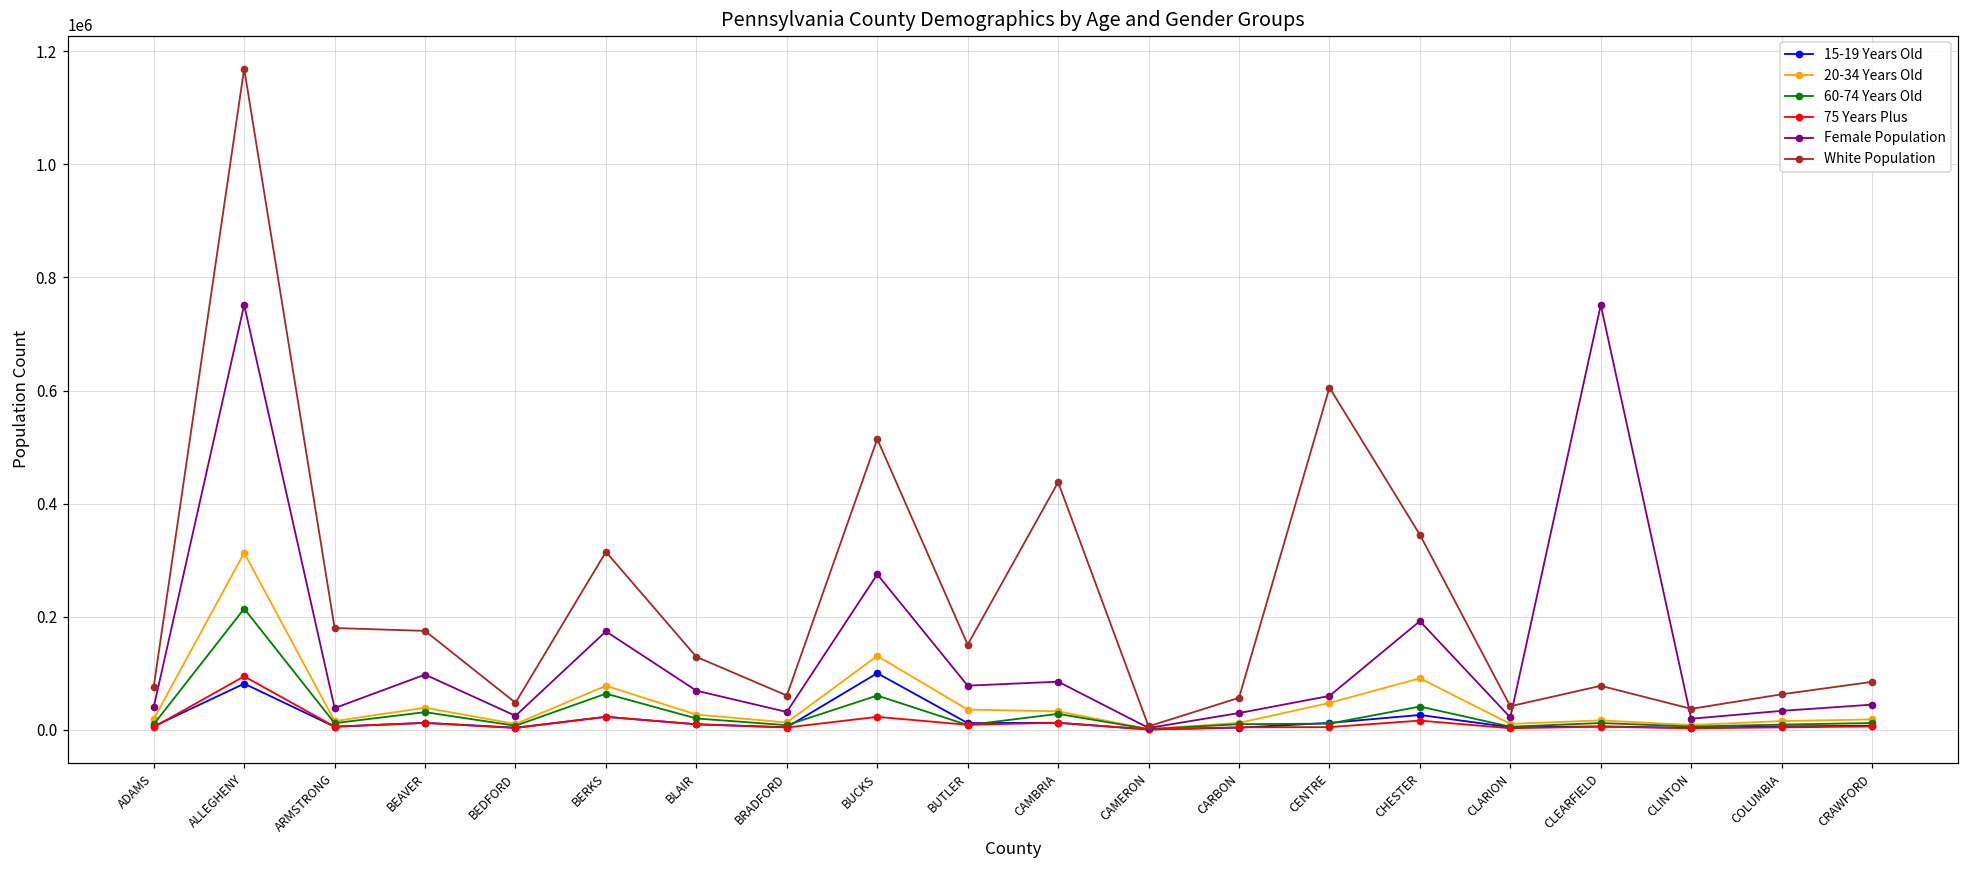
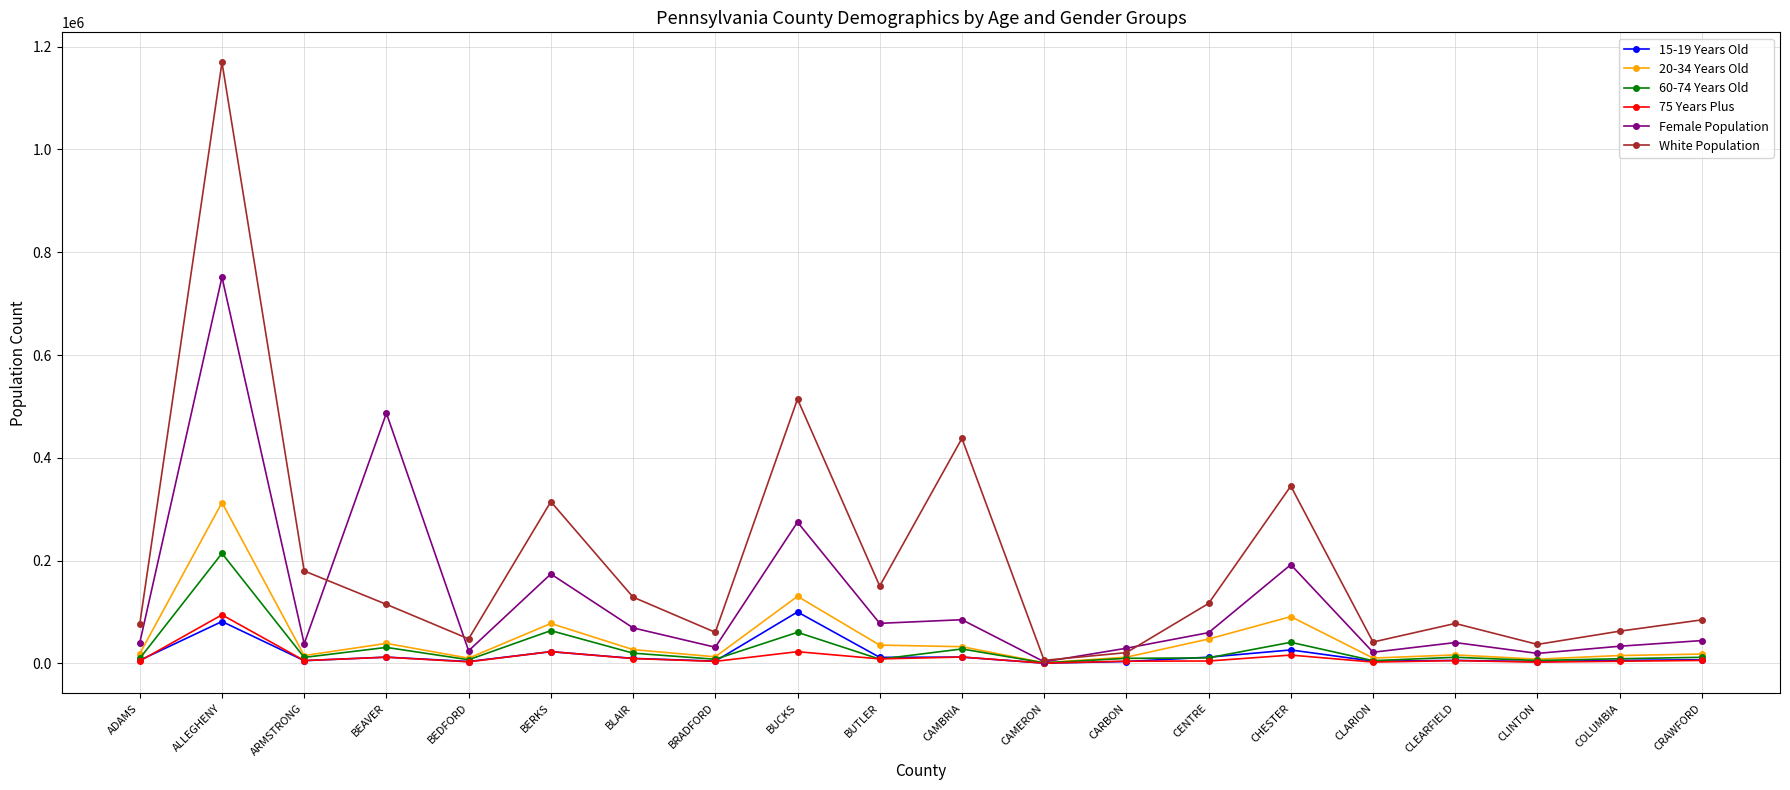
Female Population, BEAVER: 100000 -> 490000
White Population, BEAVER: 170000 -> 110000
White Population, CARBON: 60000 -> 20000
White Population, CENTRE: 610000 -> 120000
Female Population, CLEARFIELD: 750000 -> 40000
